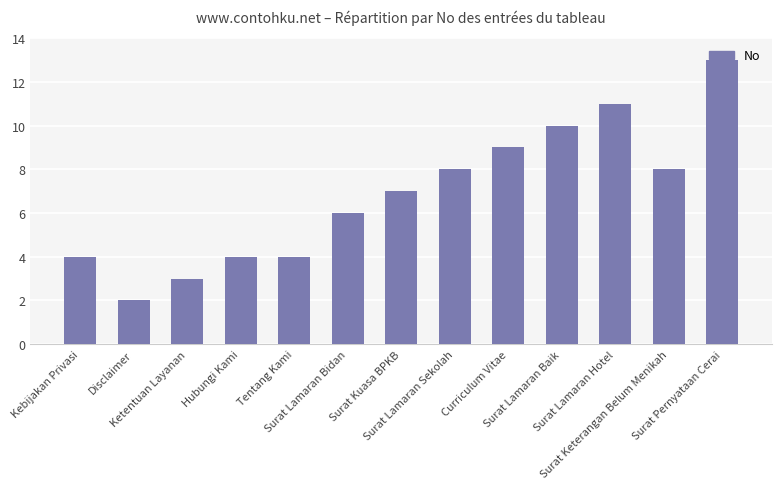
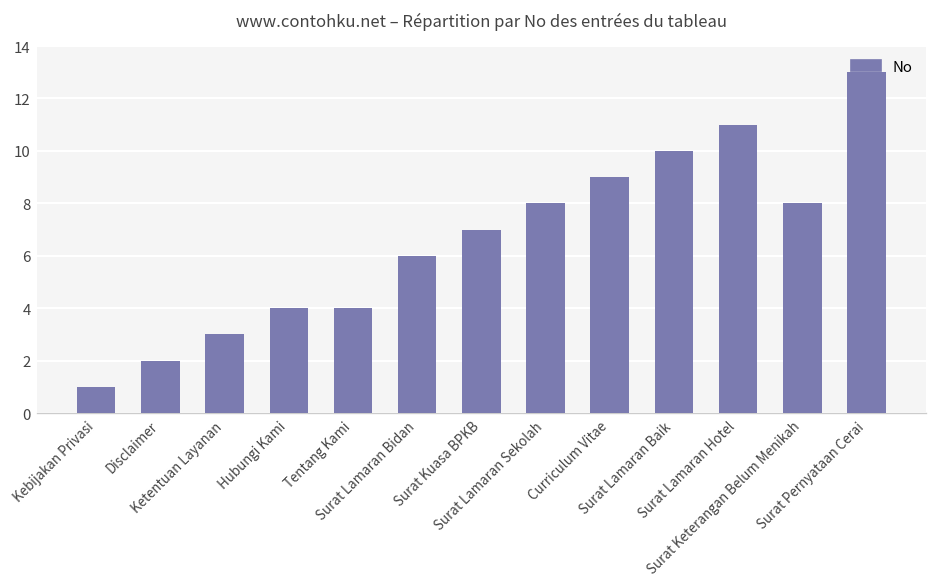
Kebijakan Privasi: 4 -> 1
